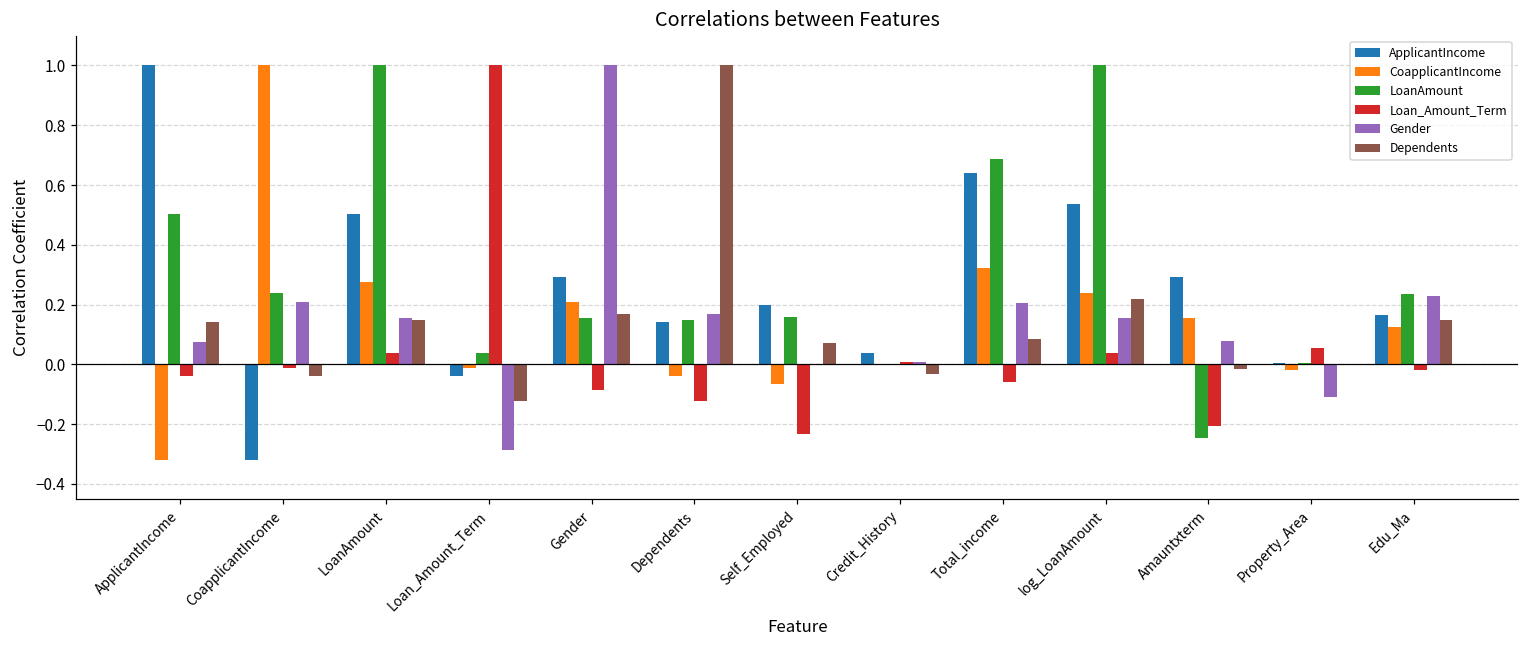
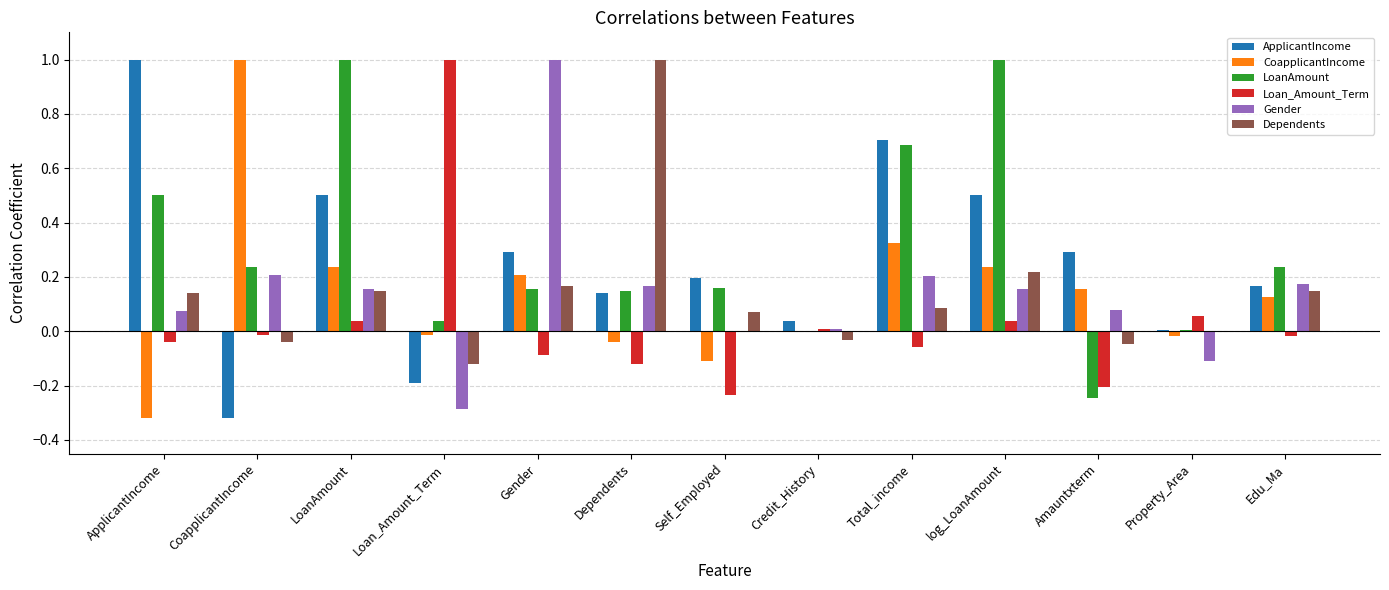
CoapplicantIncome, LoanAmount: 0.28 -> 0.24
ApplicantIncome, Loan_Amount_Term: -0.04 -> -0.19
CoapplicantIncome, Self_Employed: -0.06 -> -0.11
ApplicantIncome, Total_income: 0.64 -> 0.71
ApplicantIncome, log_LoanAmount: 0.54 -> 0.50
Dependents, Amauntxterm: -0.02 -> -0.05
Gender, Edu_Ma: 0.23 -> 0.18
